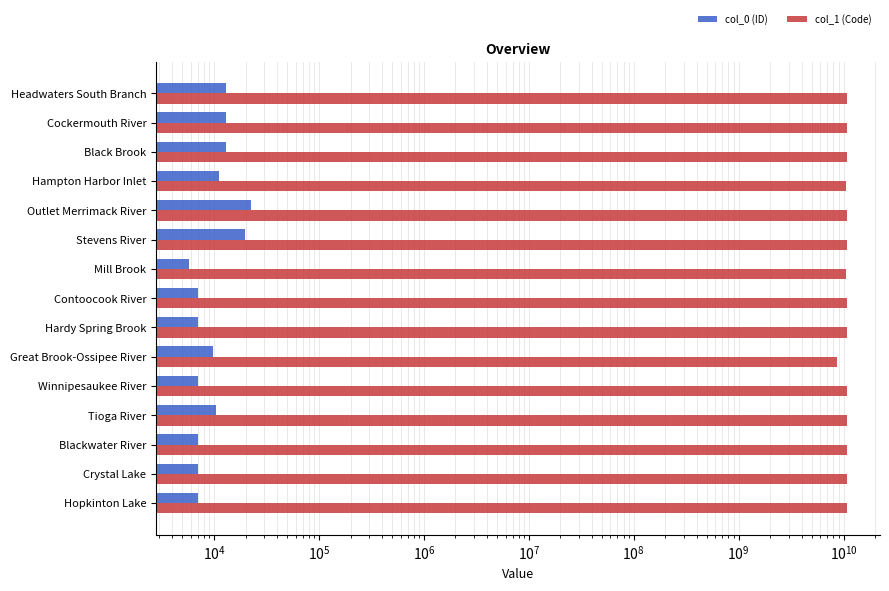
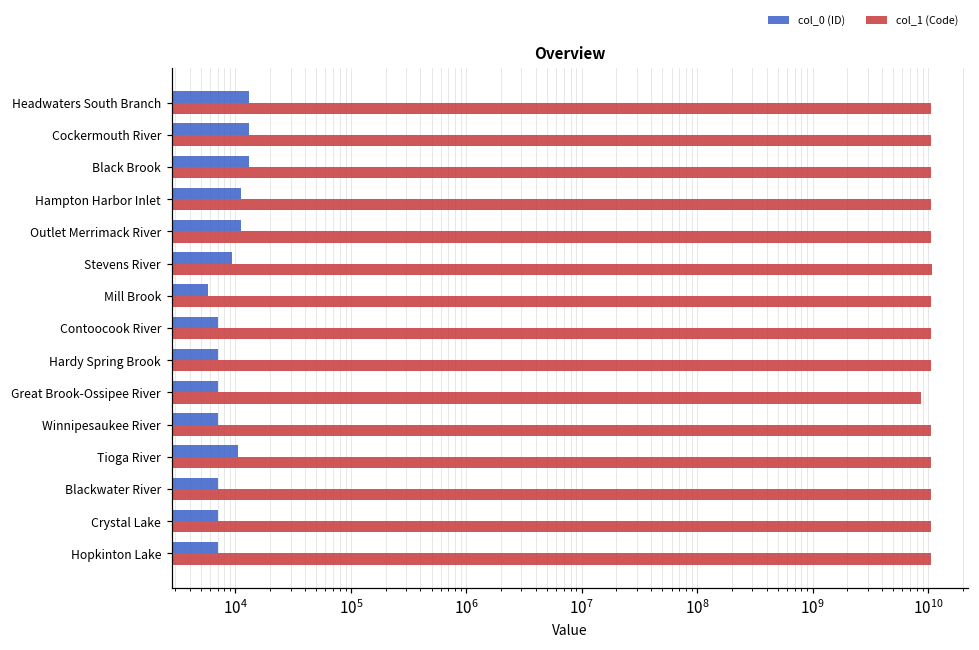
col_0 (ID), Outlet Merrimack River: 23000 -> 11000
col_0 (ID), Stevens River: 20000 -> 9000
col_0 (ID), Great Brook-Ossipee River: 10000 -> 7000
